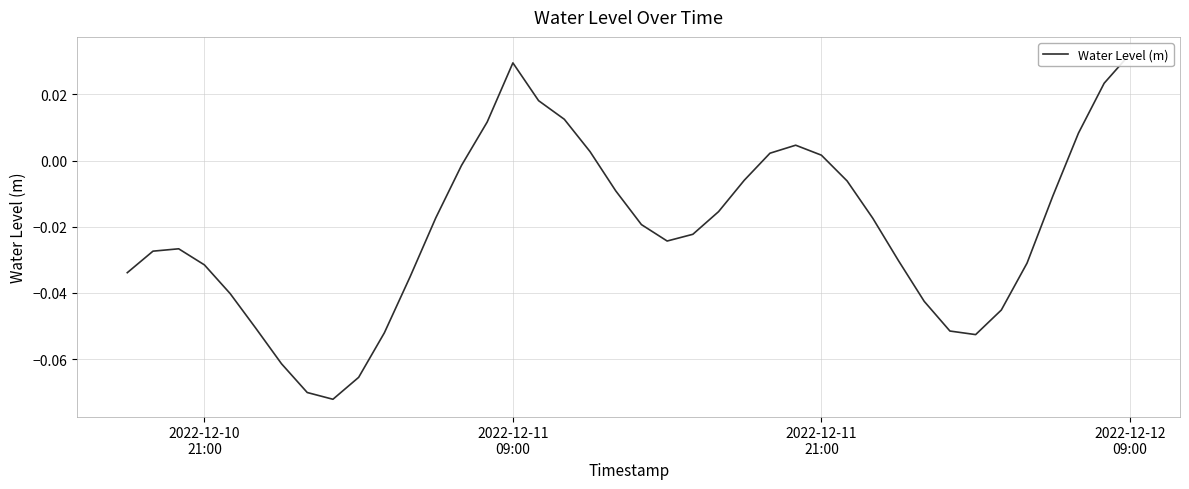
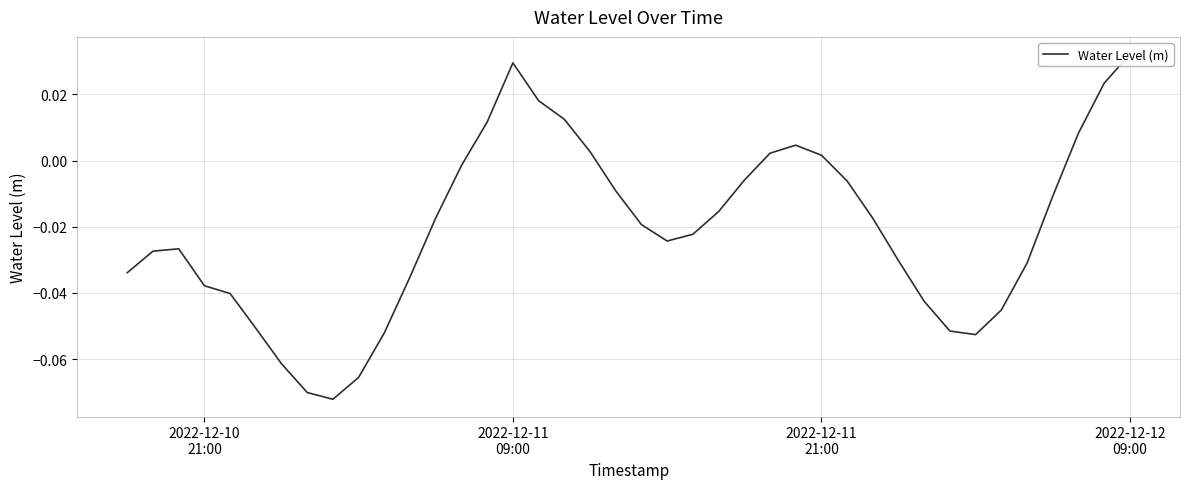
2022-12-10 21:00: -0.032 -> -0.038
